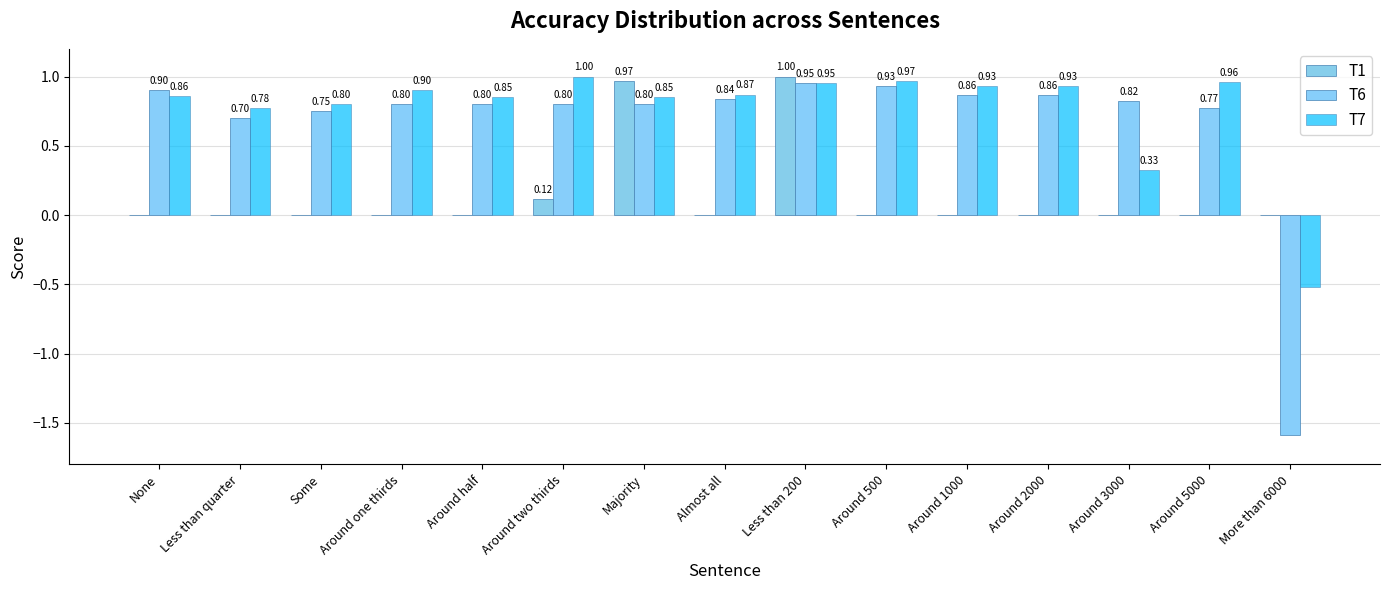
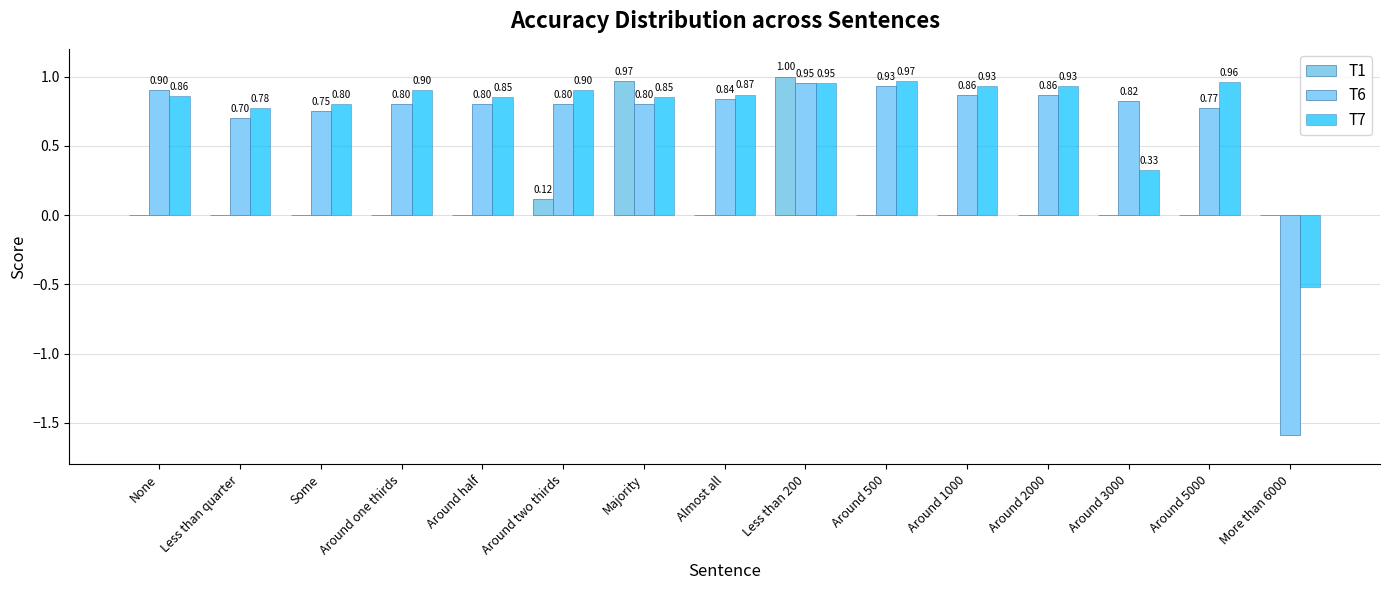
T7, Around two thirds: 1.00 -> 0.90
